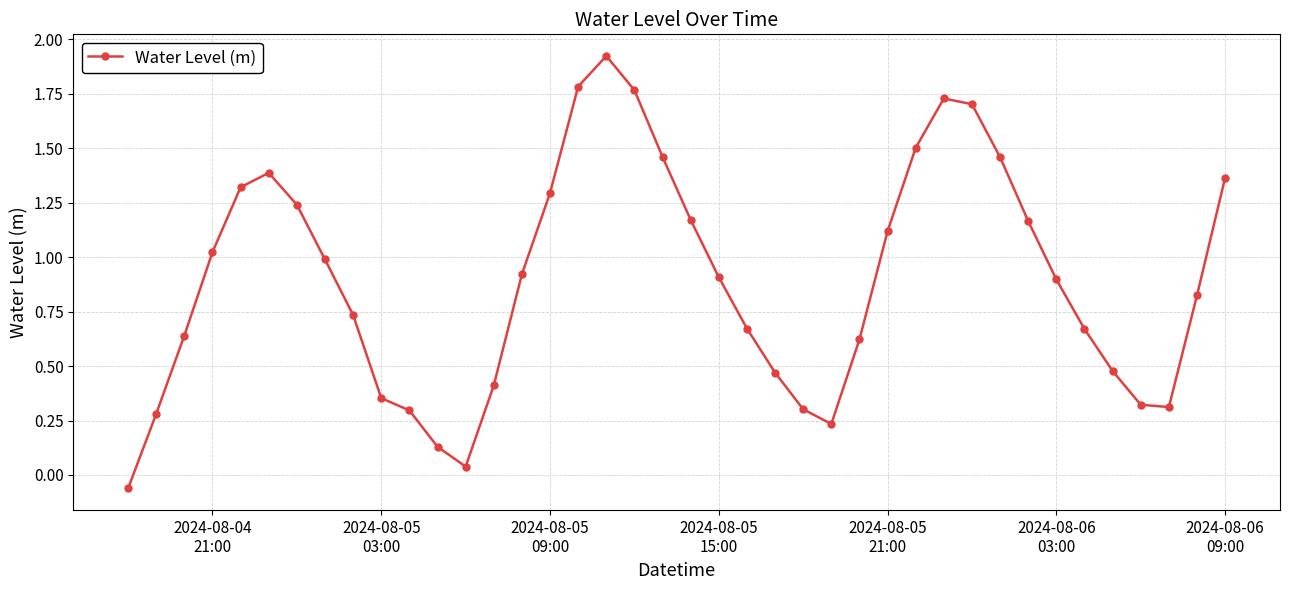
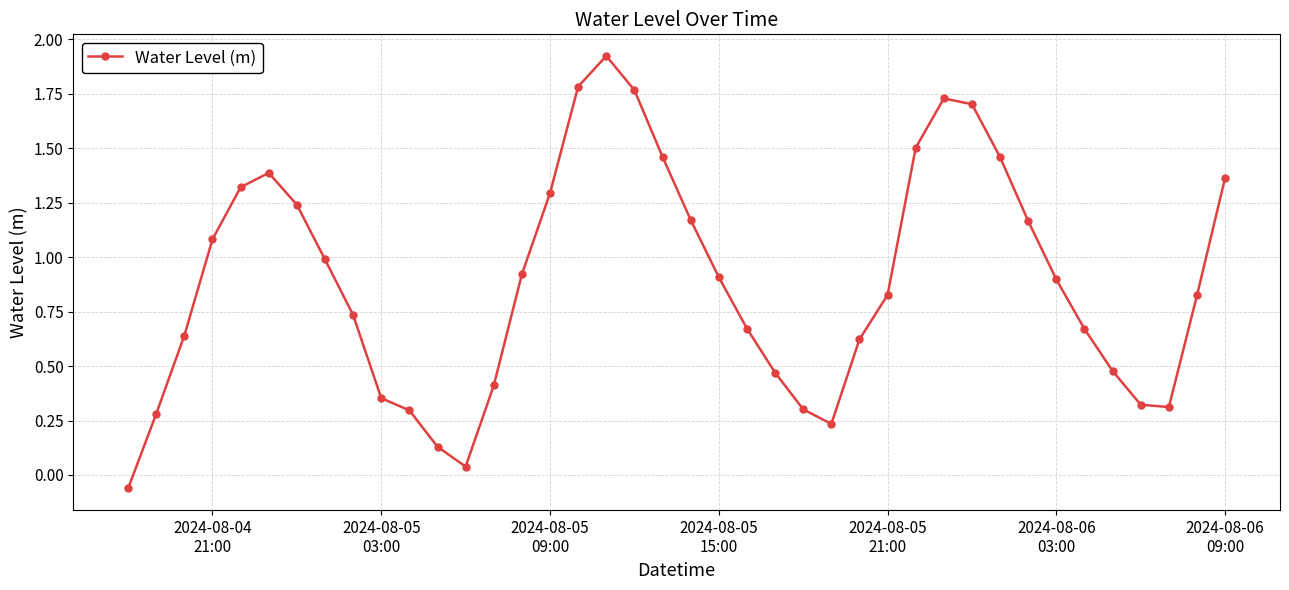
2024-08-04 21:00: 1.02 -> 1.08
2024-08-05 21:00: 1.12 -> 0.83
